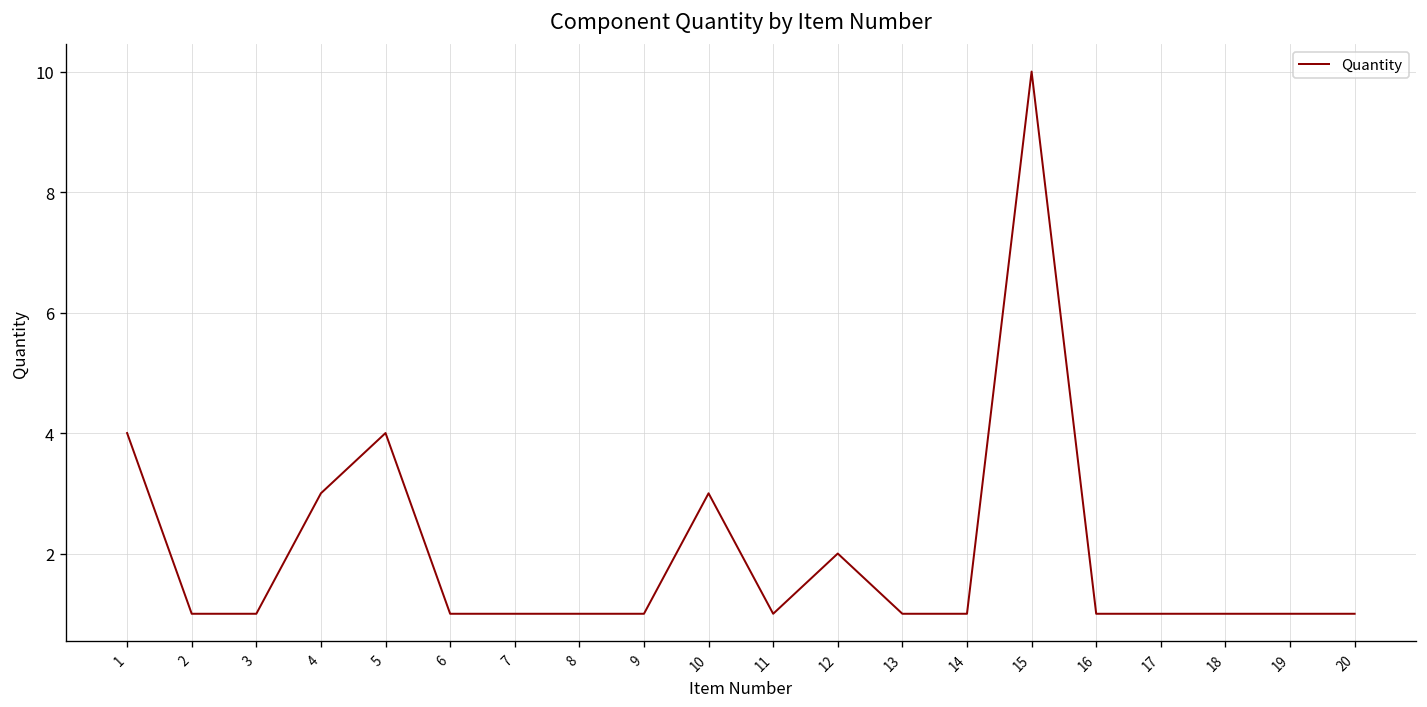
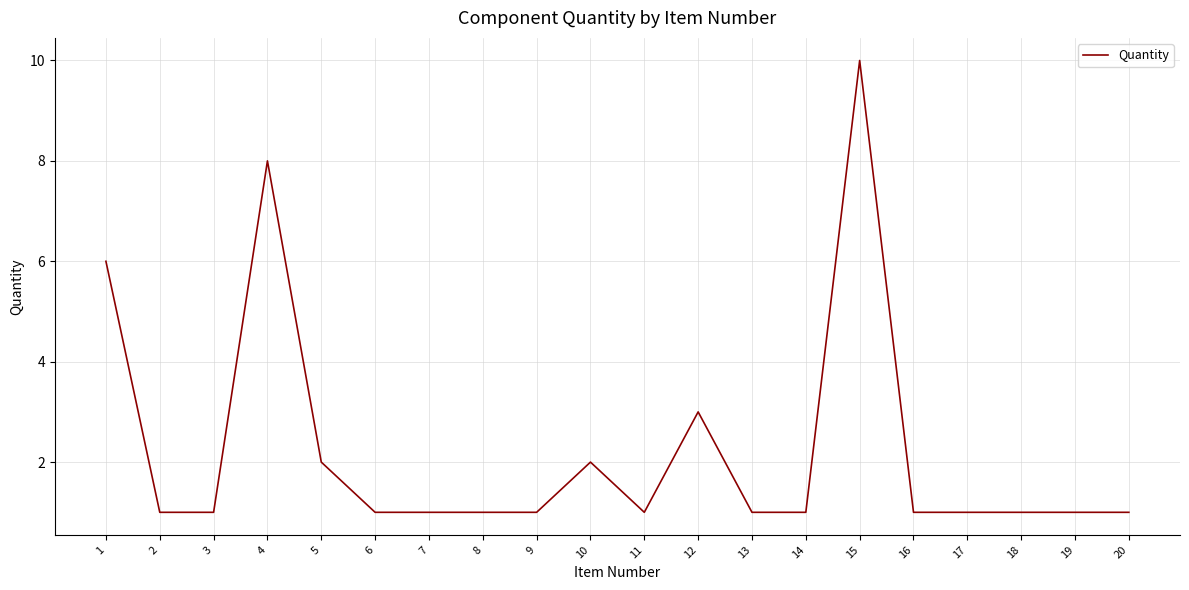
1: 4 -> 6
4: 3 -> 8
5: 4 -> 2
10: 3 -> 2
12: 2 -> 3
